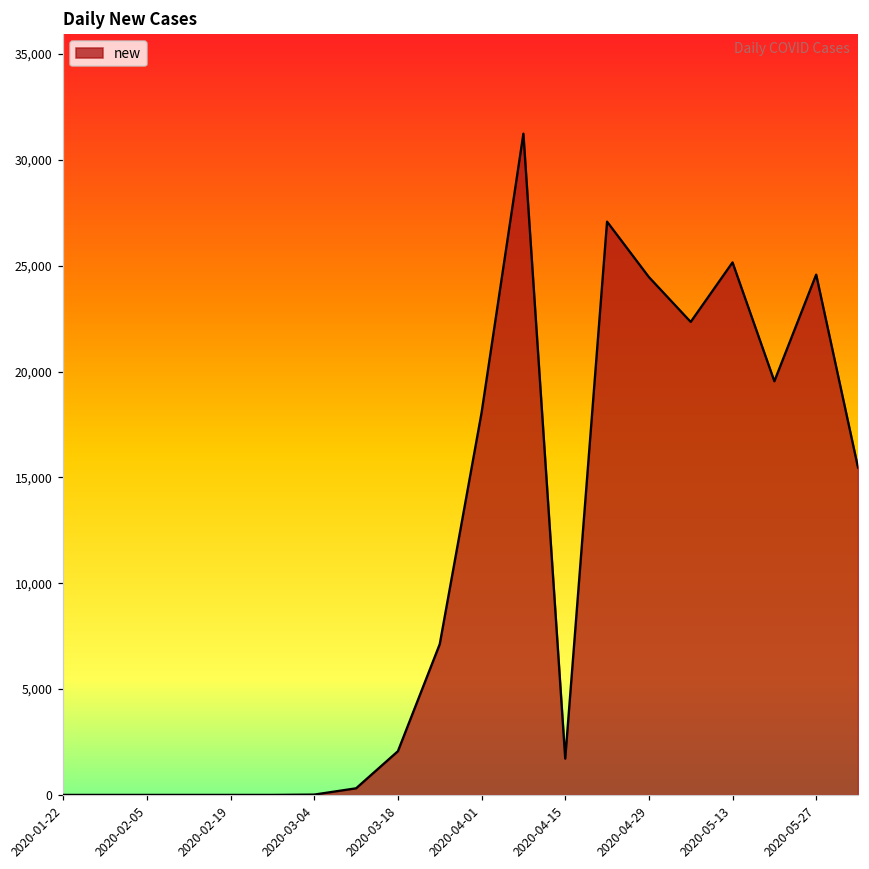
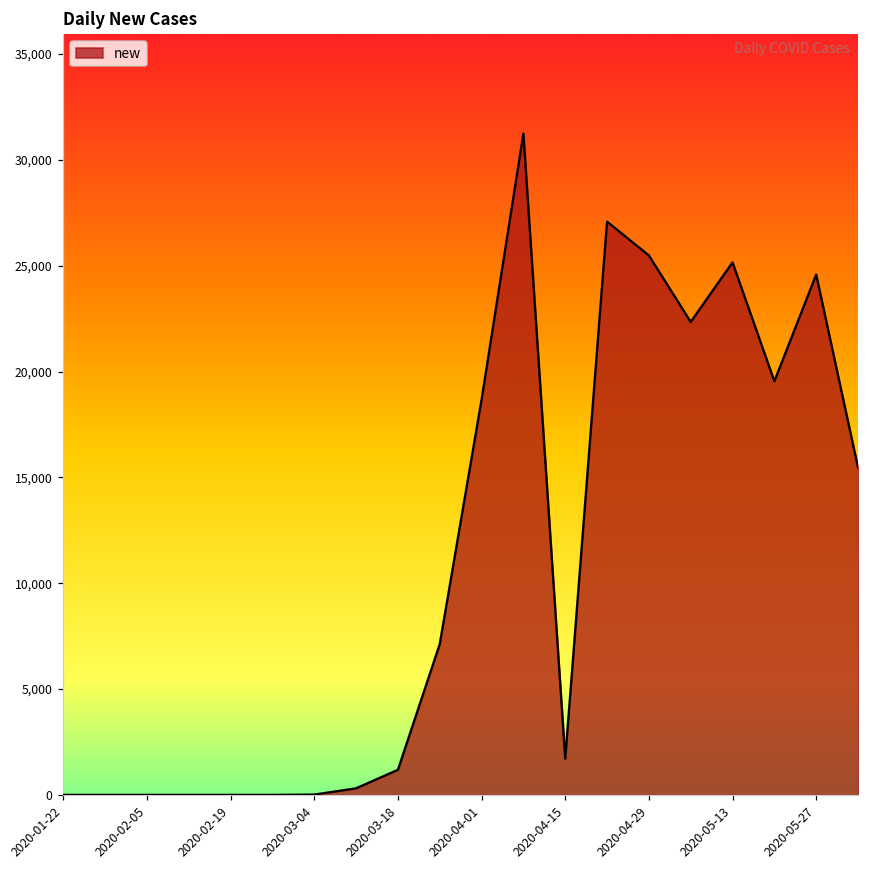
2020-03-18: 2,100 -> 1,200
2020-04-01: 18,100 -> 18,700
2020-04-29: 24,500 -> 25,500
